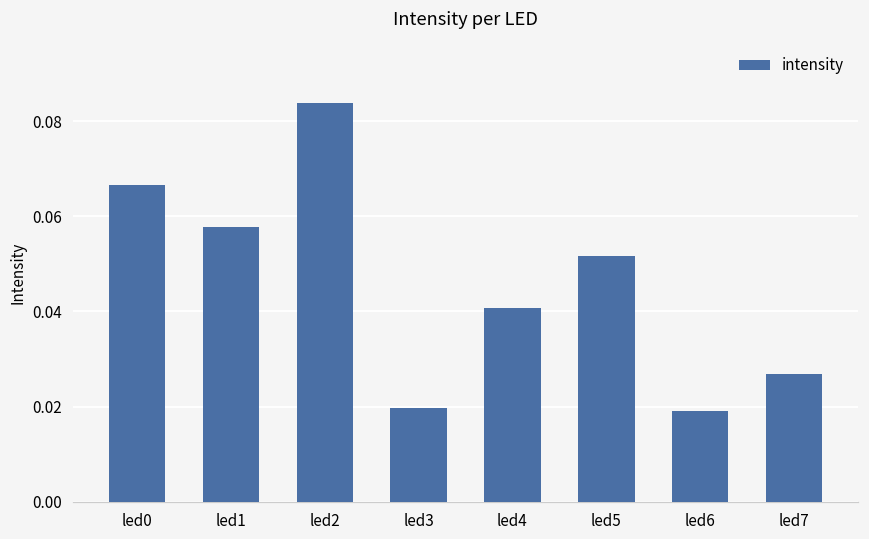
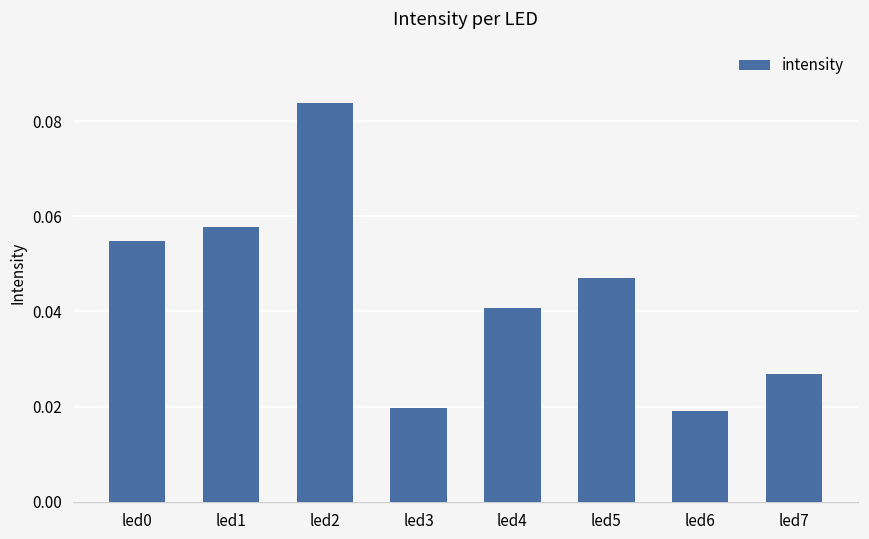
led0: 0.066 -> 0.055
led5: 0.052 -> 0.047
